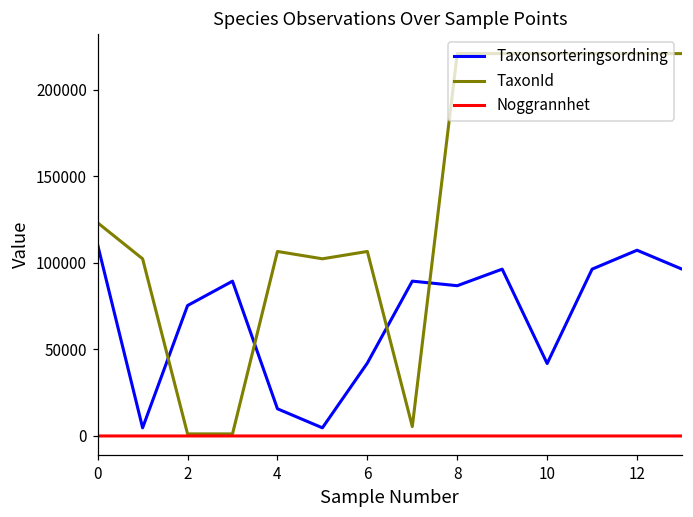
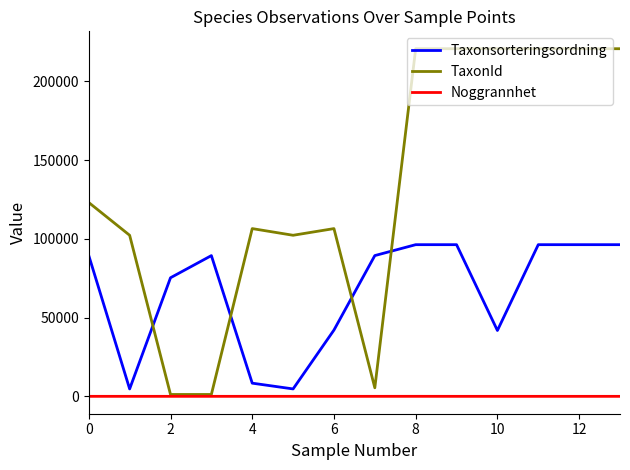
Taxonsorteringsordning, 0: 110000 -> 89000
Taxonsorteringsordning, 4: 16000 -> 8000
Taxonsorteringsordning, 8: 87000 -> 96000
Taxonsorteringsordning, 12: 107000 -> 96000
